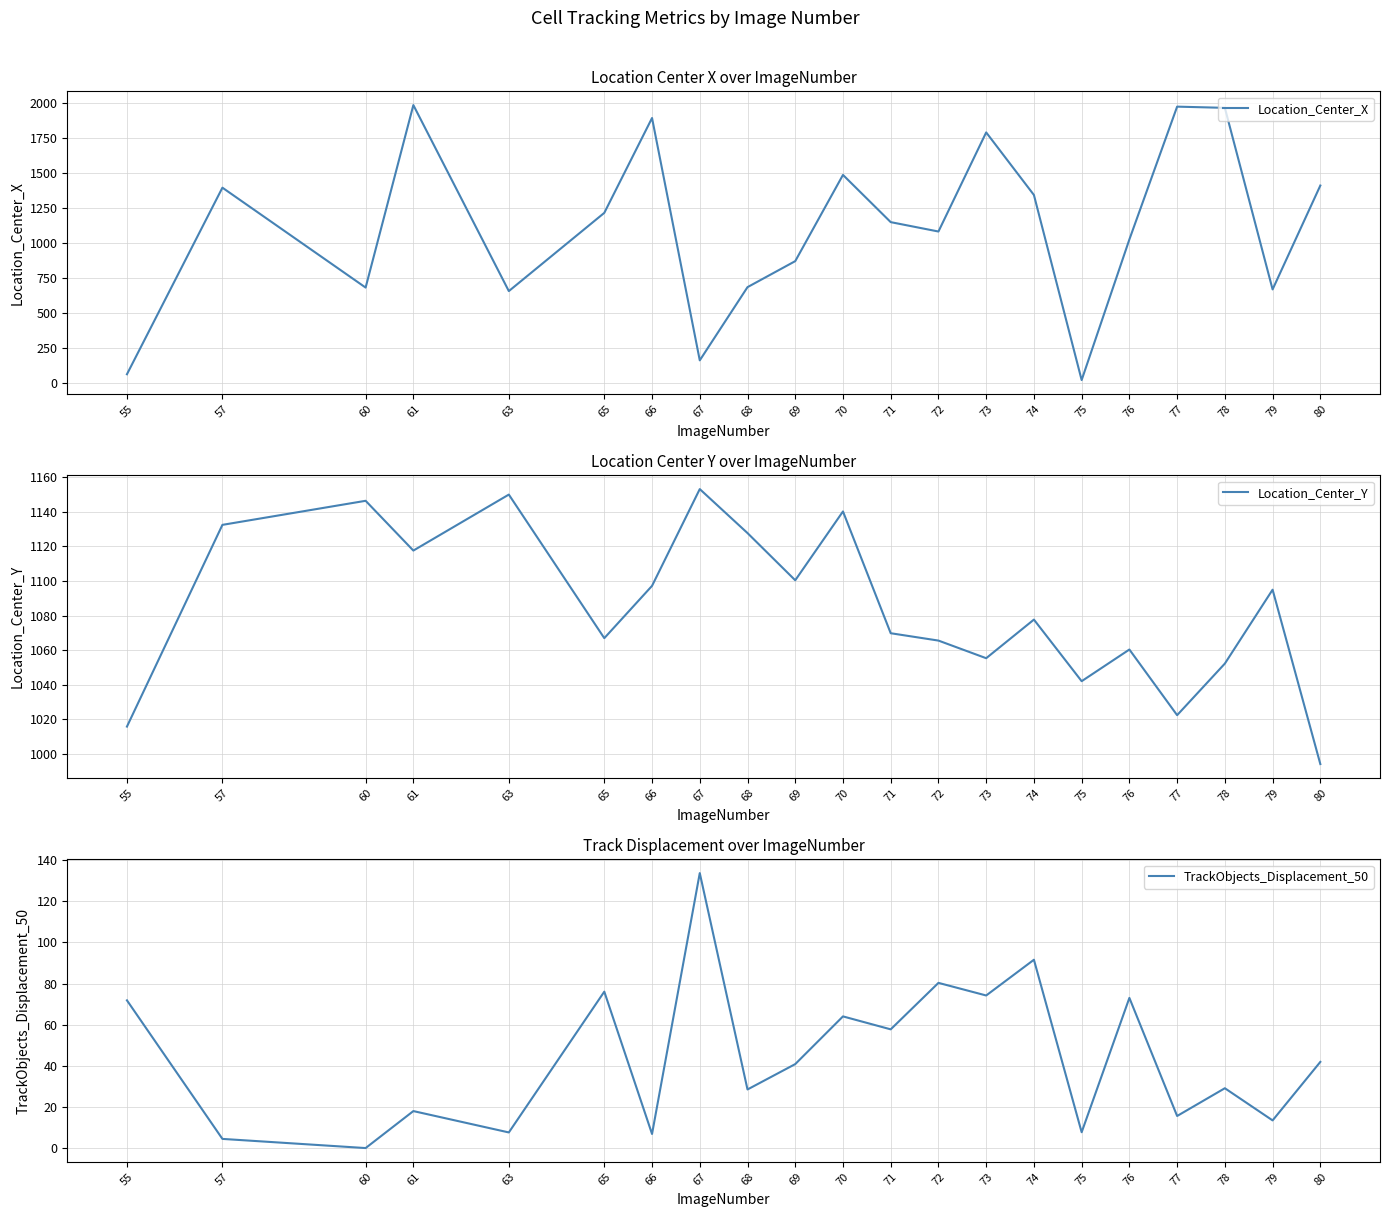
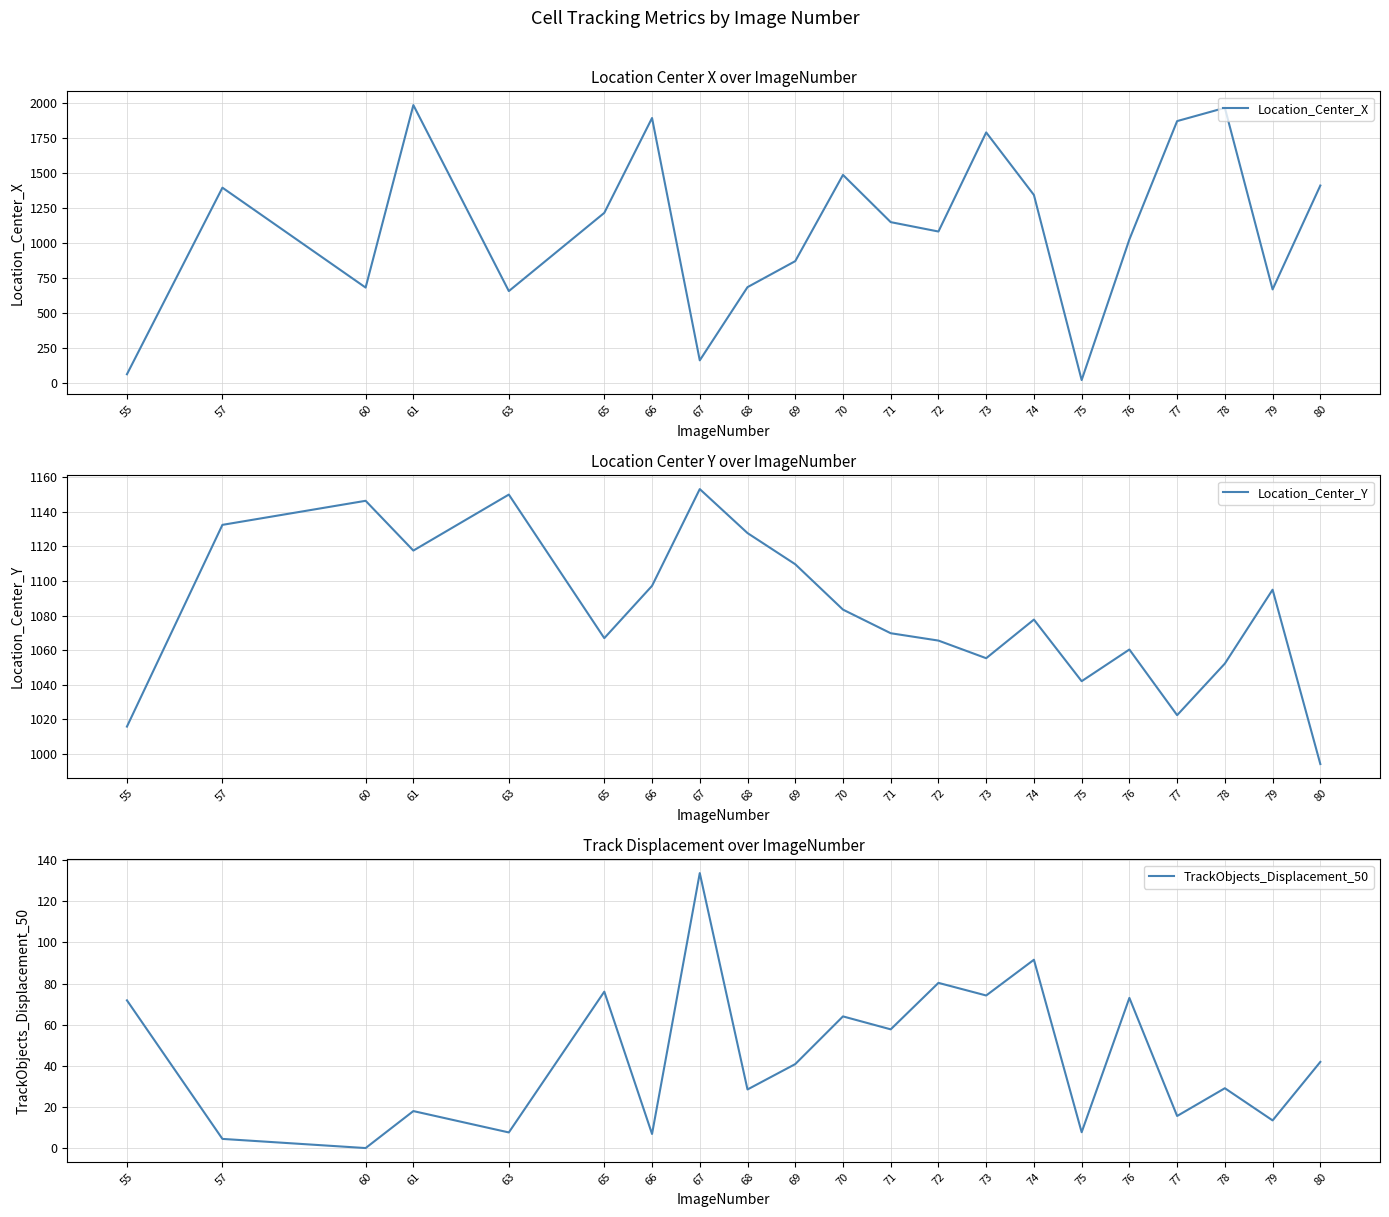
Location Center X over ImageNumber, 77: 1980 -> 1870
Location Center Y over ImageNumber, 69: 1100 -> 1110
Location Center Y over ImageNumber, 70: 1140 -> 1083
